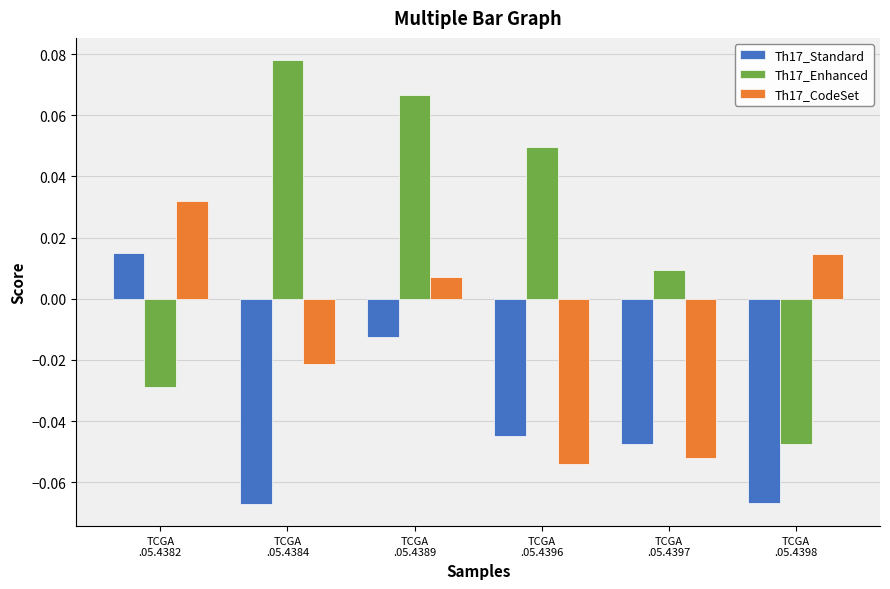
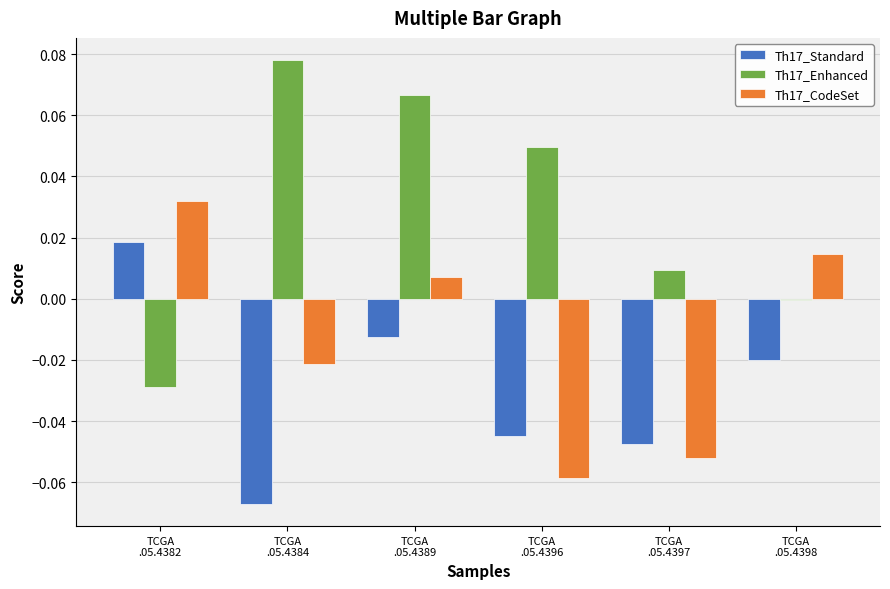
Th17_Standard, TCGA .05.4382: 0.015 -> 0.019
Th17_CodeSet, TCGA .05.4396: -0.054 -> -0.059
Th17_Standard, TCGA .05.4398: -0.067 -> -0.020
Th17_Enhanced, TCGA .05.4398: -0.047 -> 0.000
